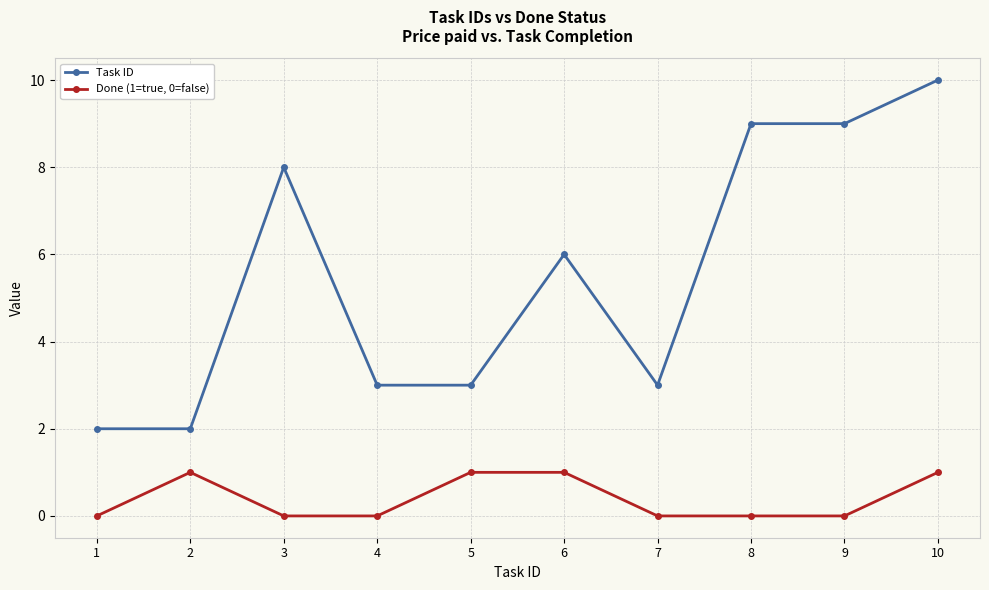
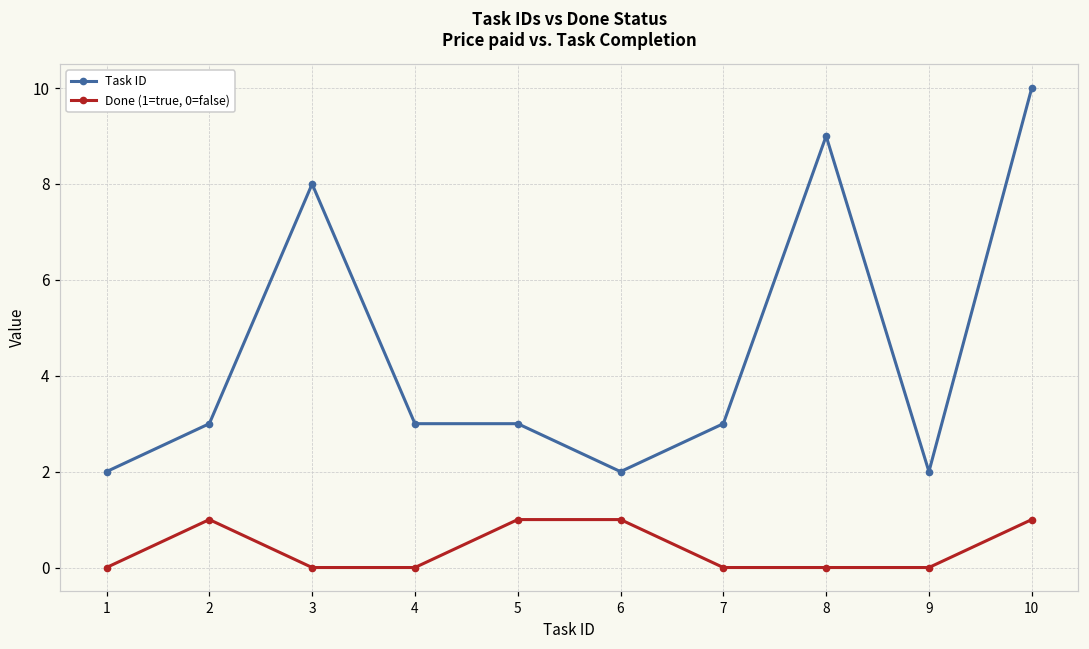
Task ID, 2: 2 -> 3
Task ID, 6: 6 -> 2
Task ID, 9: 9 -> 2
